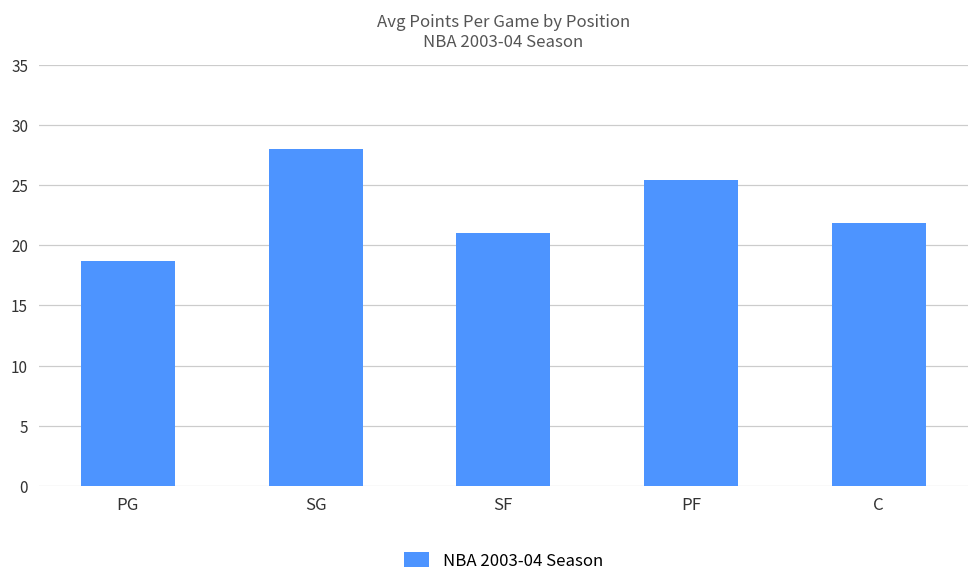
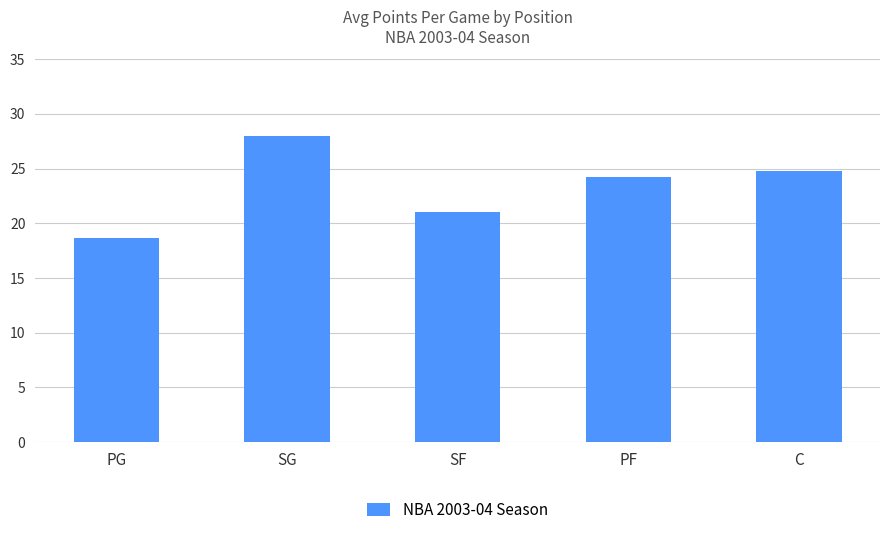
PF: 25.4 -> 24.2
C: 21.8 -> 24.8
